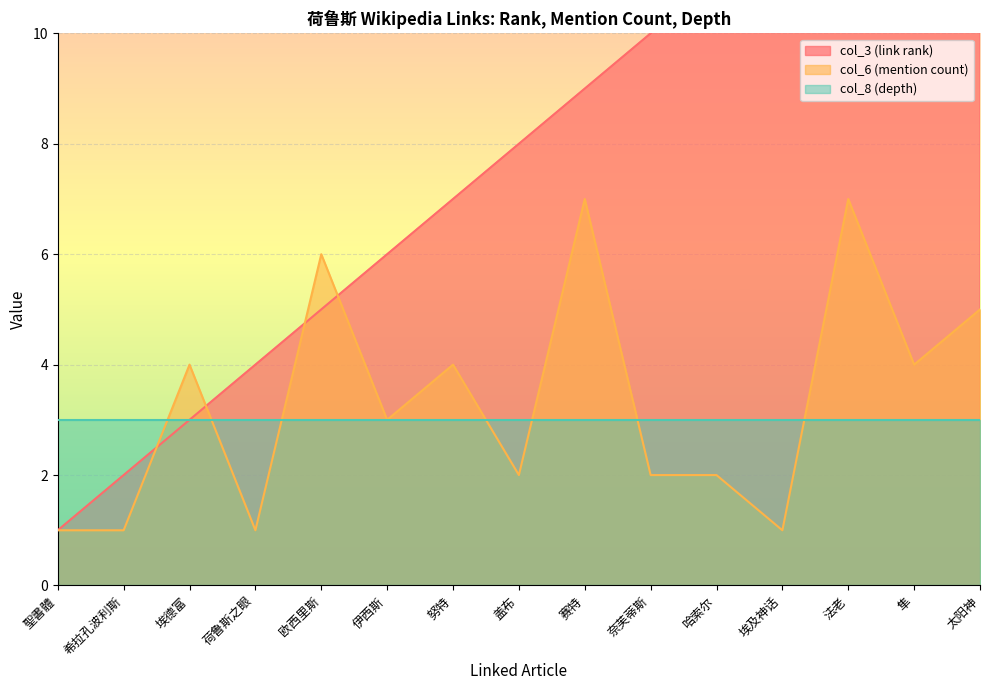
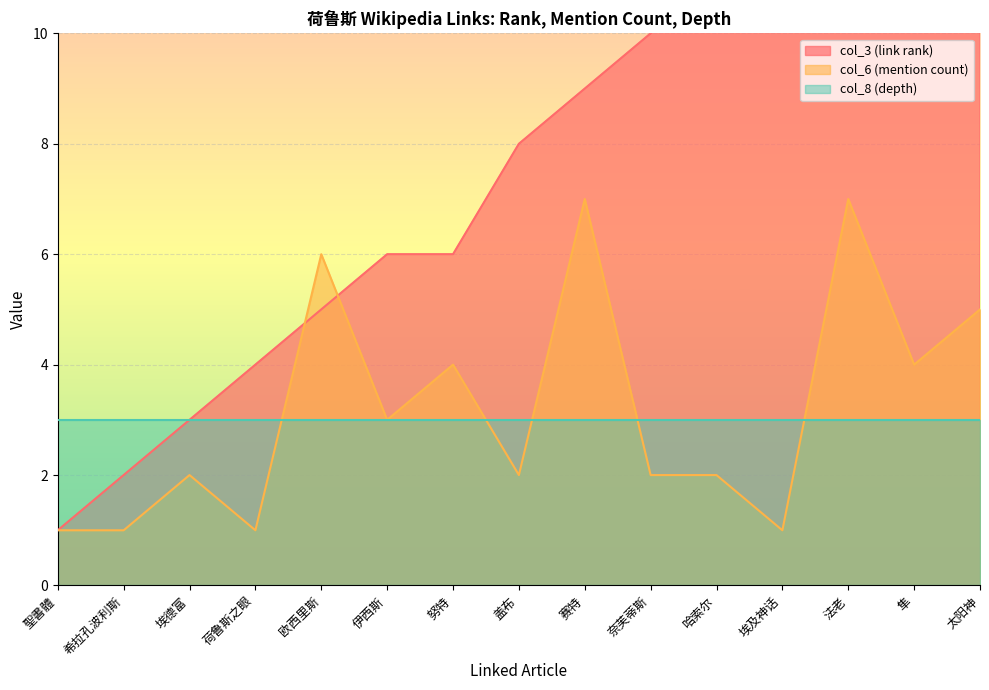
col_6 (mention count), 埃德富: 4 -> 2
col_3 (link rank), 努特: 7 -> 6
